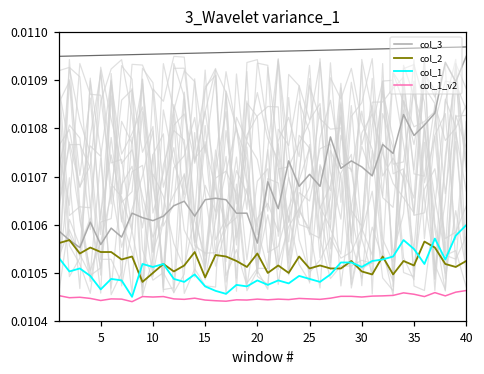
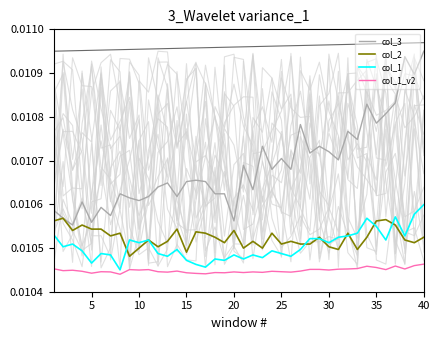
col_2, 35: 0.01052 -> 0.01056
